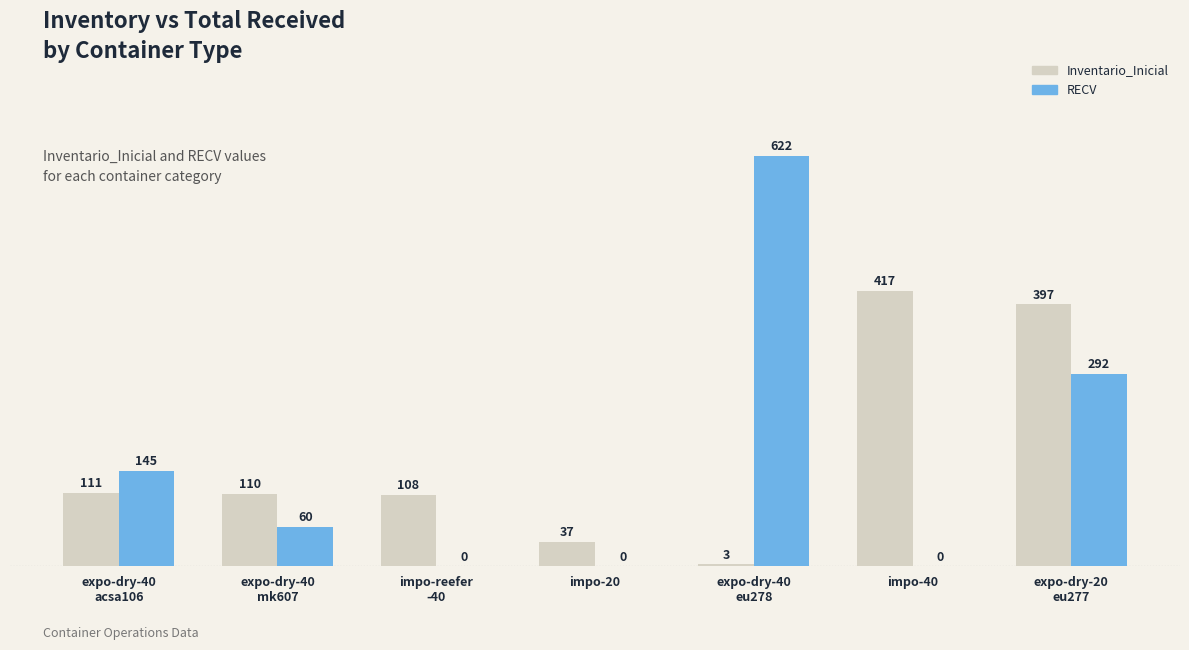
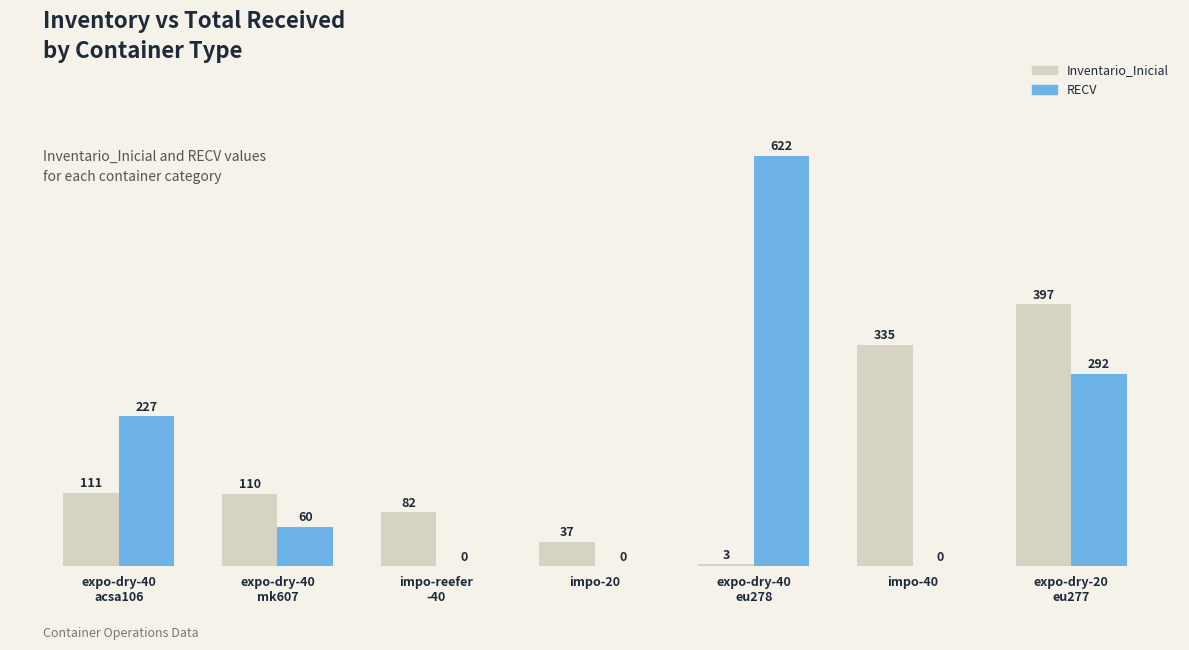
RECV, expo-dry-40 acsa106: 145 -> 227
Inventario_Inicial, impo-reefer -40: 108 -> 82
Inventario_Inicial, impo-40: 417 -> 335
